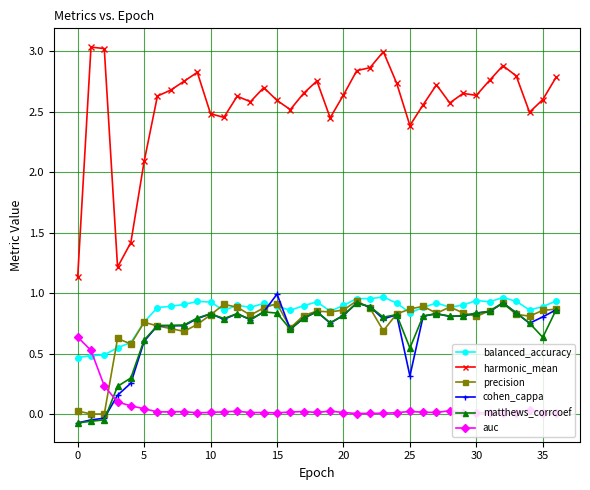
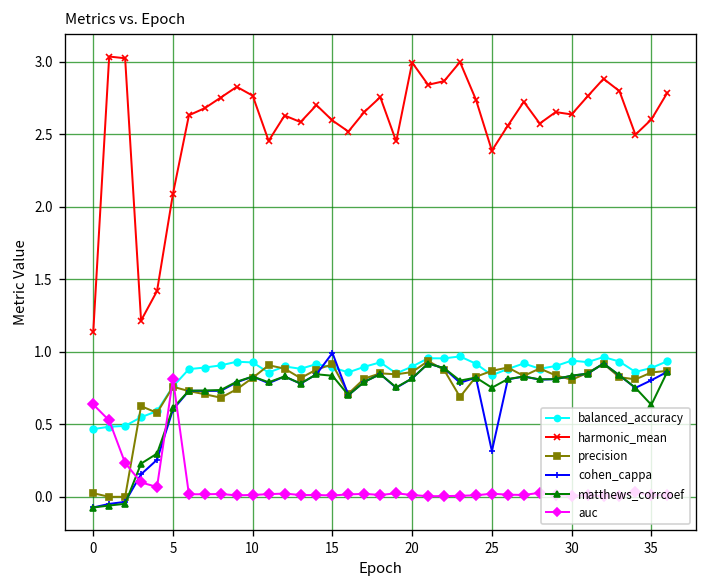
auc, 5: 0.04 -> 0.81
harmonic_mean, 10: 2.48 -> 2.76
harmonic_mean, 20: 2.64 -> 2.99
matthews_corrcoef, 25: 0.55 -> 0.75
